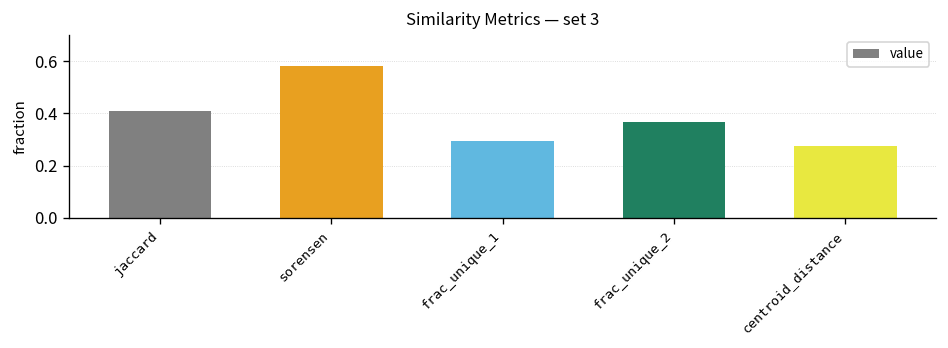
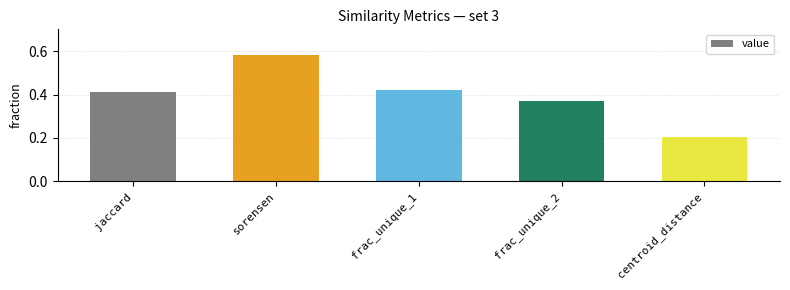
frac_unique_1: 0.29 -> 0.42
centroid_distance: 0.27 -> 0.21
